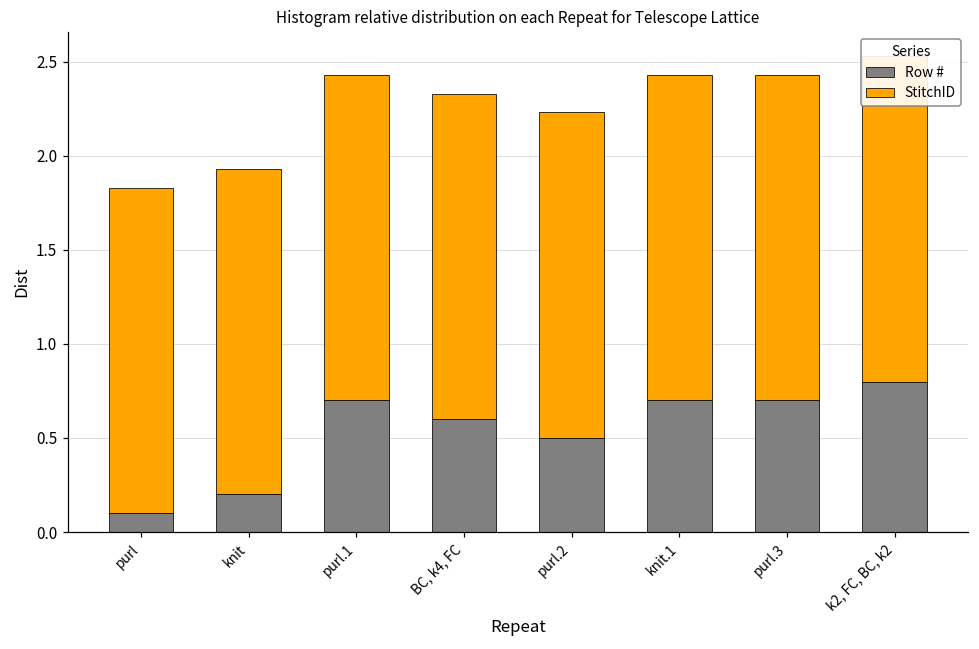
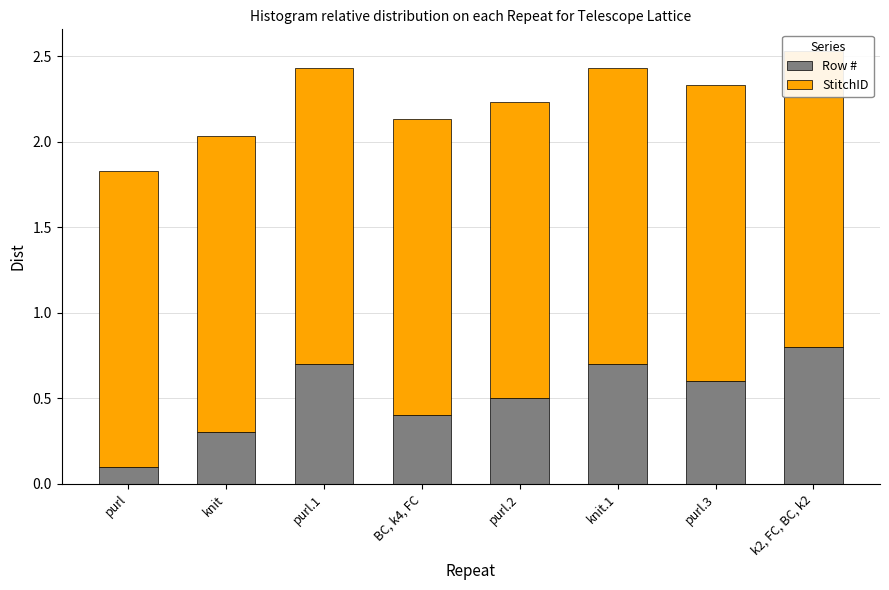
Row #, knit: 0.20 -> 0.30
Row #, BC, k4, FC: 0.60 -> 0.40
Row #, purl.3: 0.70 -> 0.60
